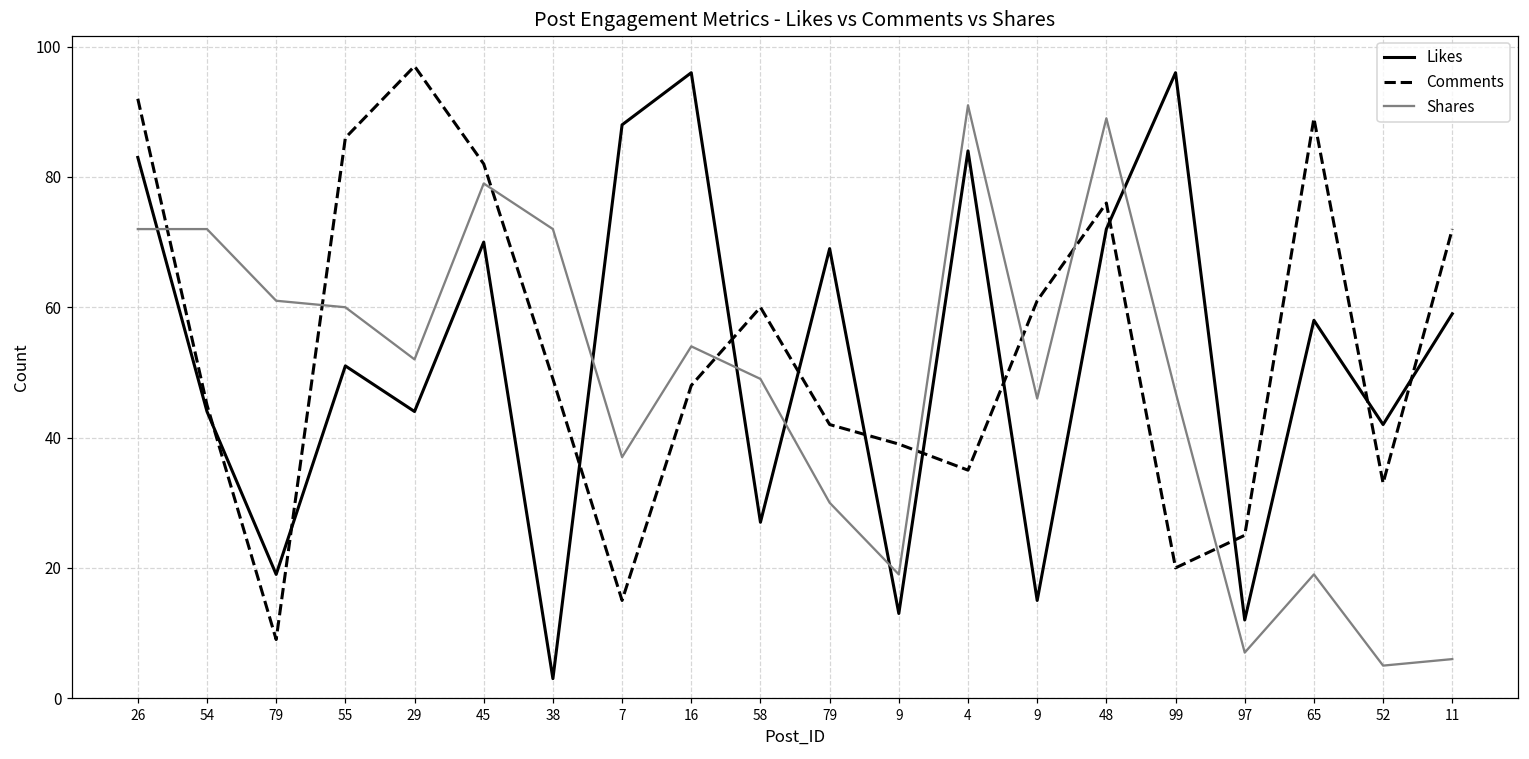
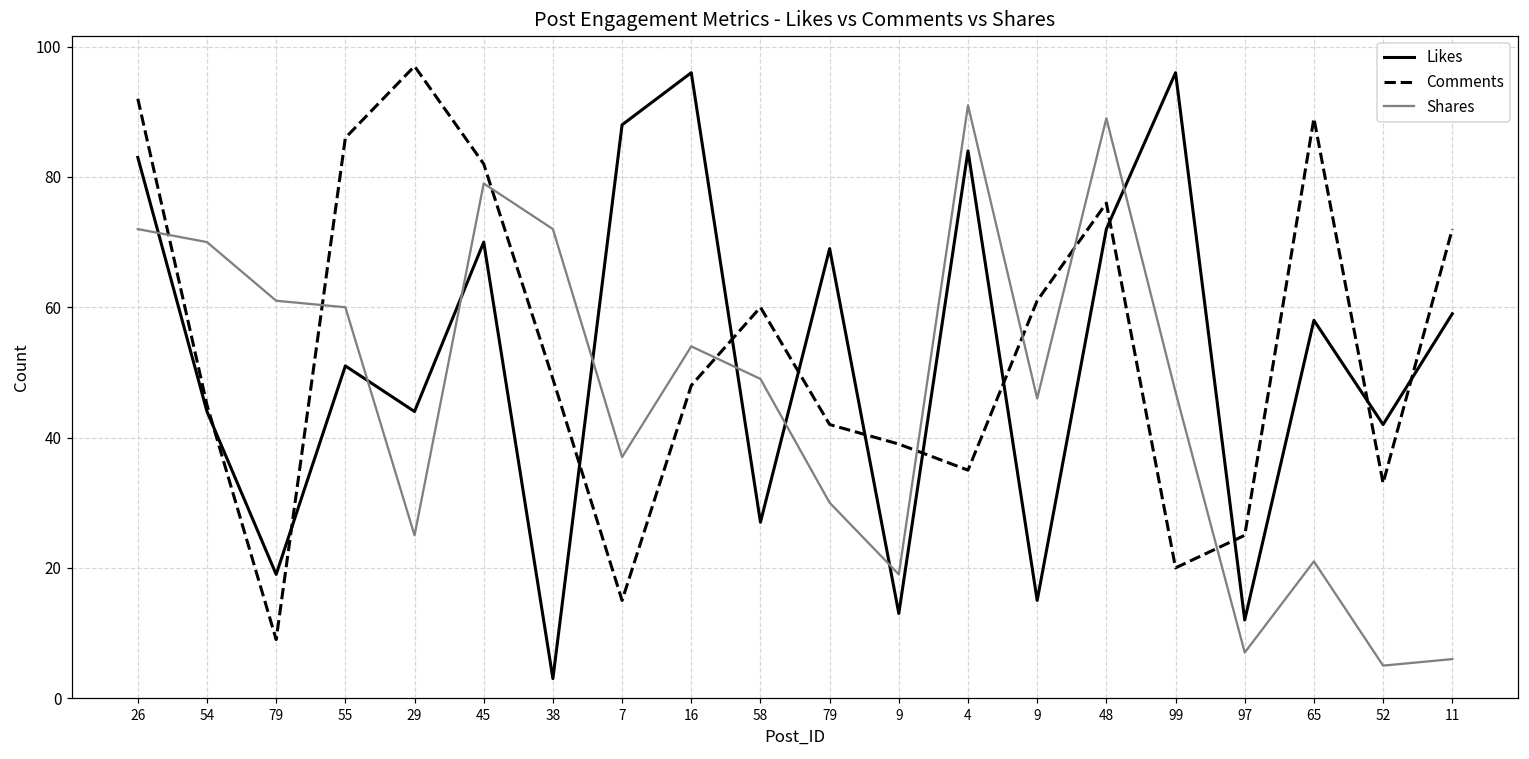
Shares, 54: 72 -> 70
Shares, 29: 52 -> 25
Shares, 65: 19 -> 21
